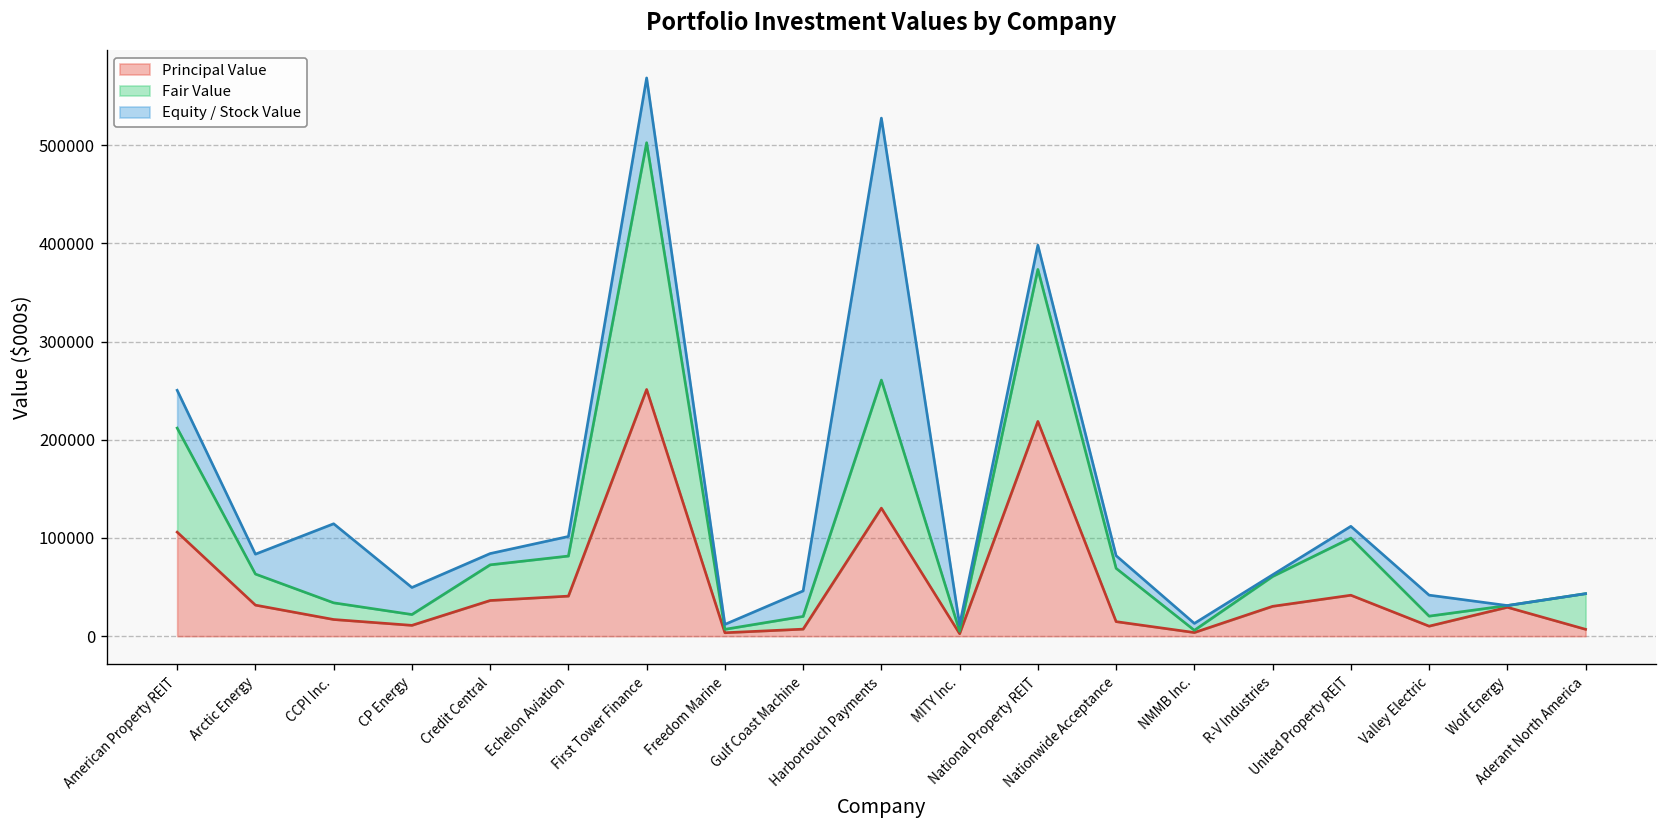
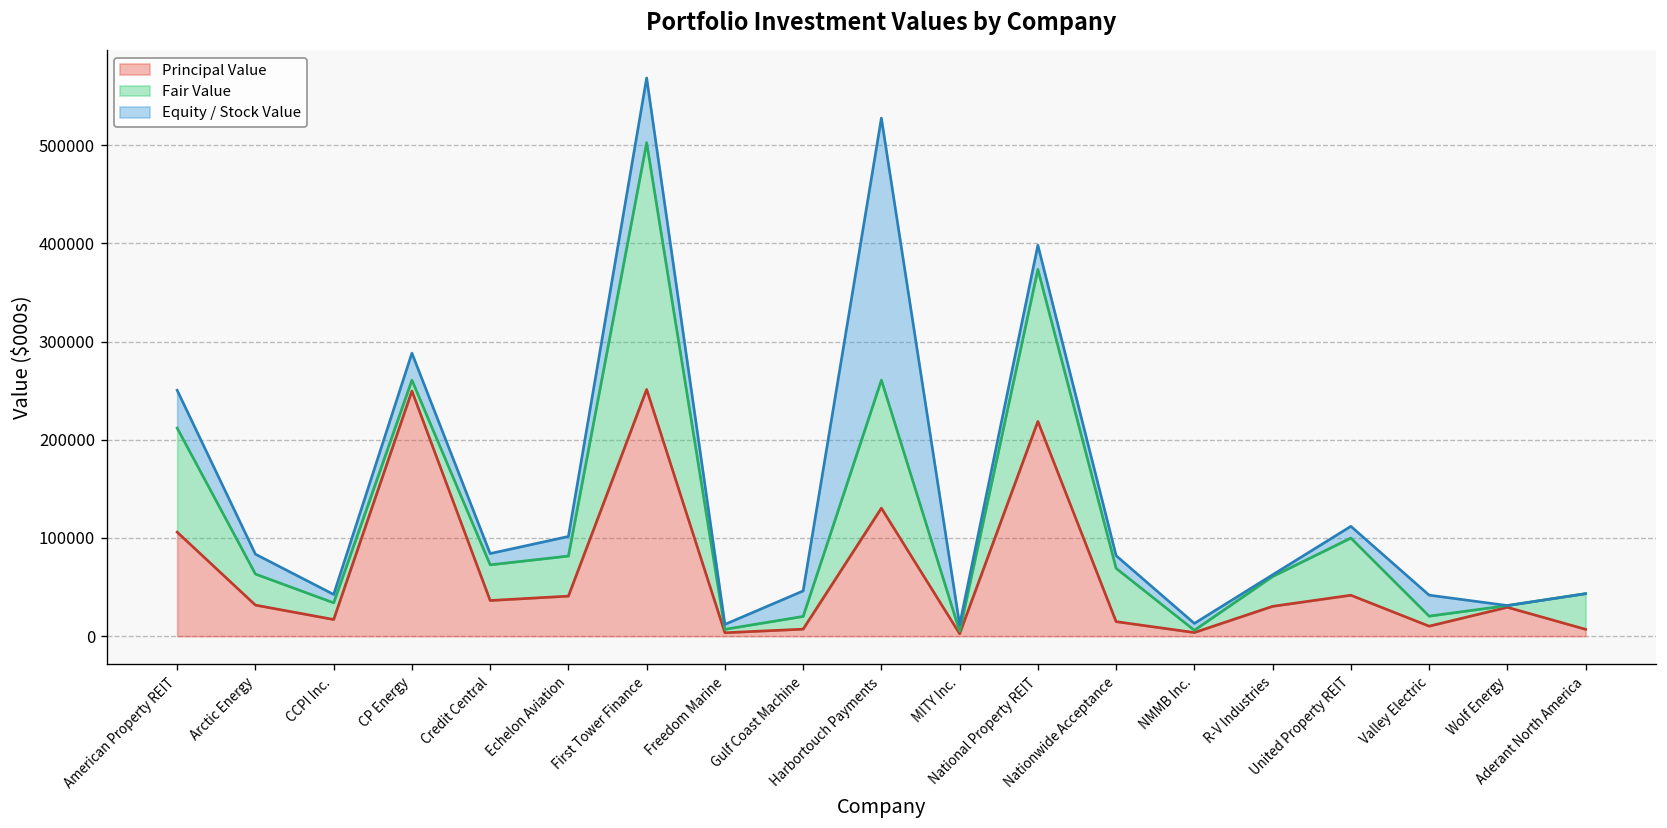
Equity / Stock Value, CCPI Inc.: 80000 -> 10000
Principal Value, CP Energy: 10000 -> 250000
